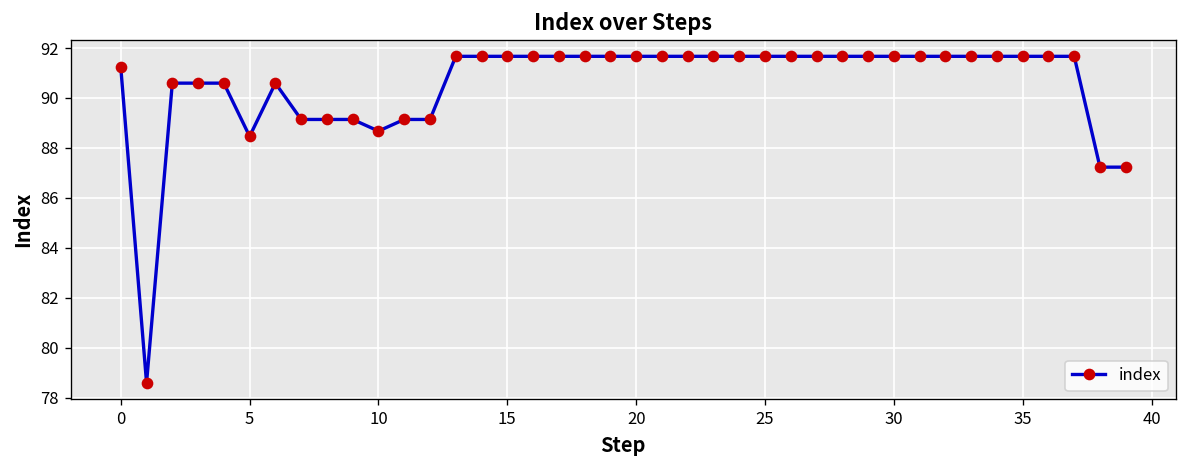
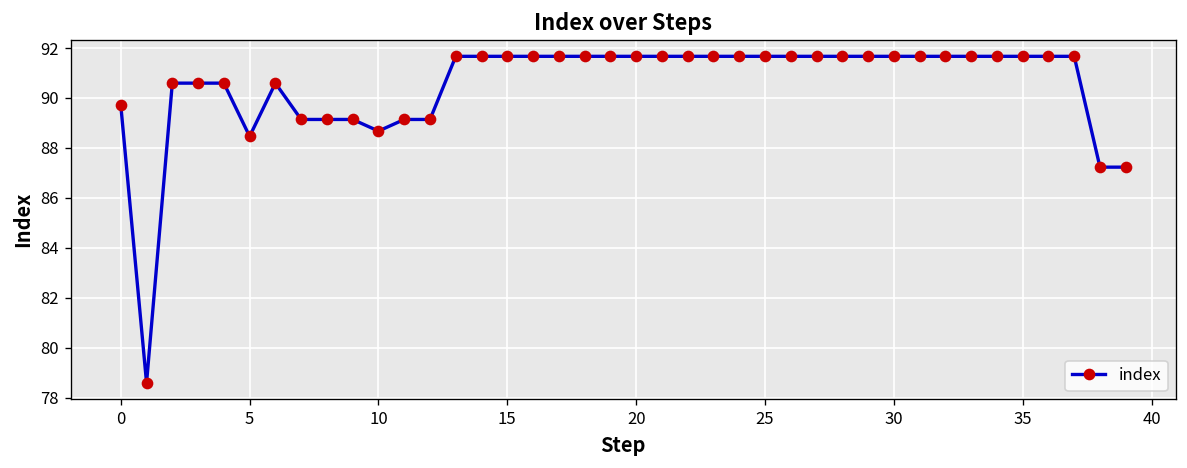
0: 91.2 -> 89.7
